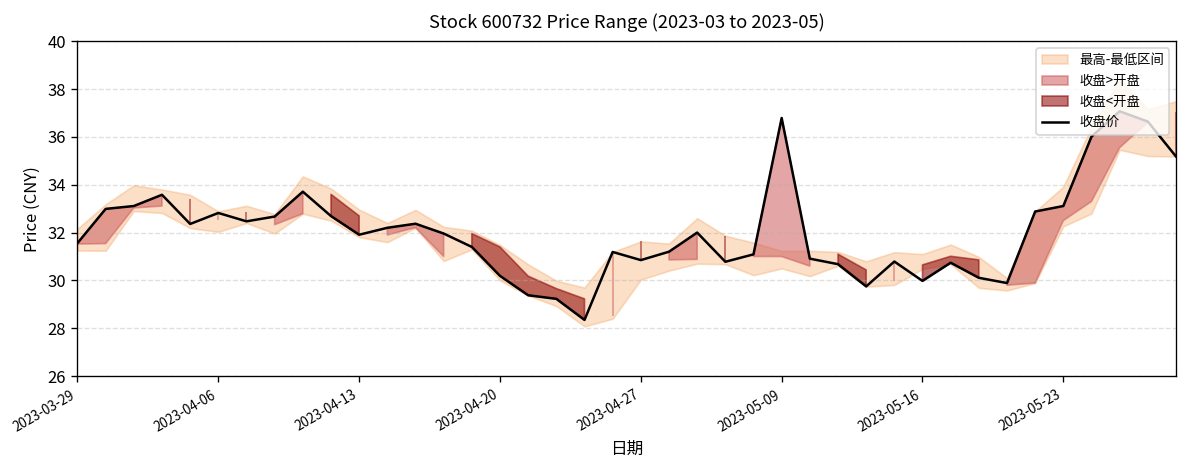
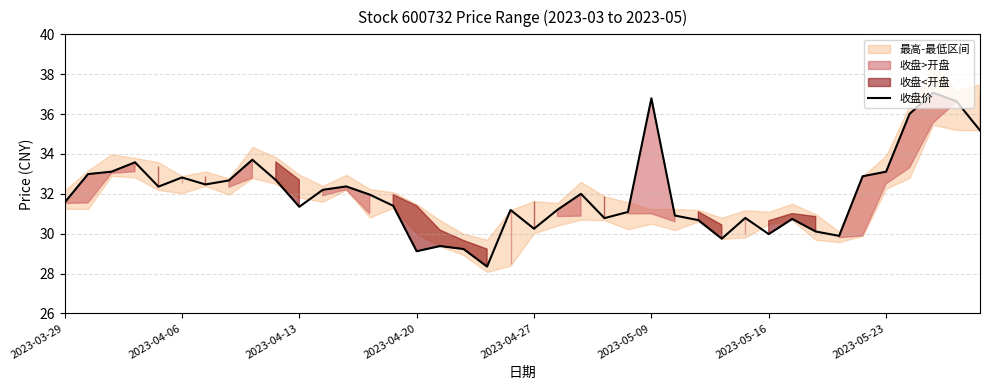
收盘价, 2023-04-13: 31.9 -> 31.4
收盘价, 2023-04-20: 30.2 -> 29.1
收盘价, 2023-04-27: 30.9 -> 30.3
